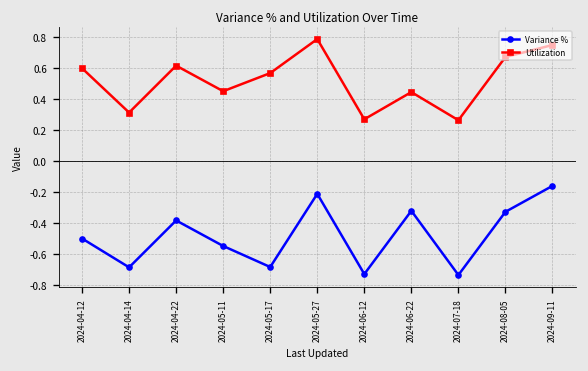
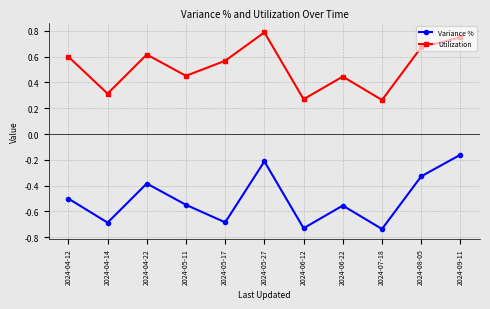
Variance %, 2024-06-22: -0.32 -> -0.55
